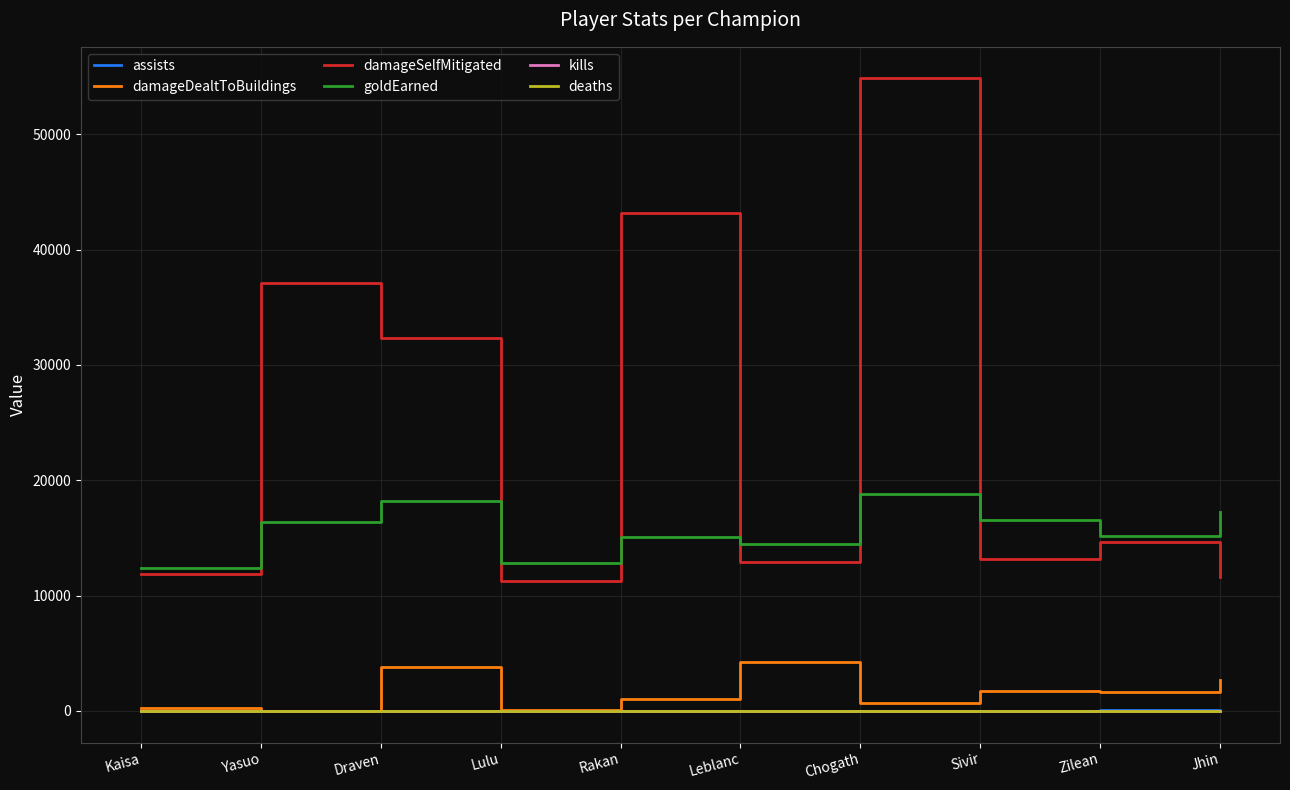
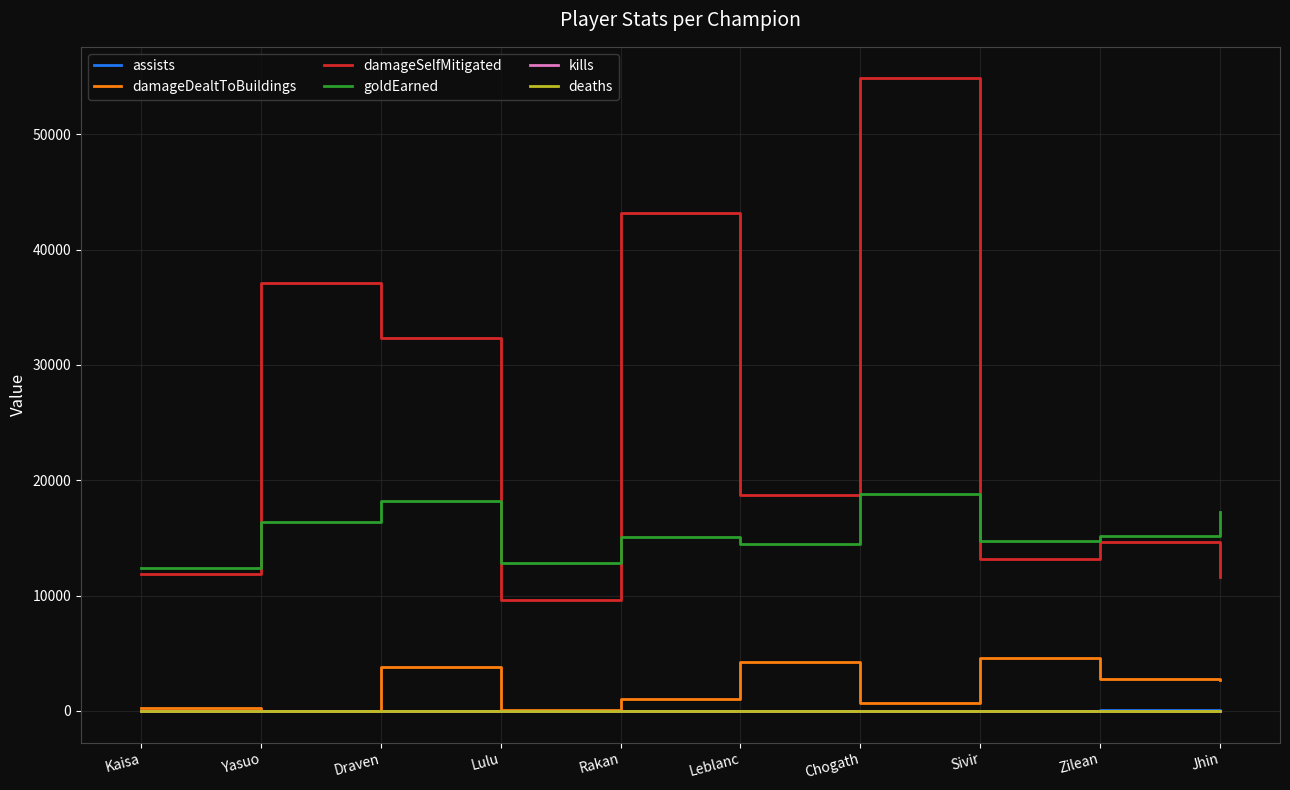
damageSelfMitigated, Lulu: 11200 -> 9600
damageSelfMitigated, Leblanc: 12900 -> 18700
damageDealtToBuildings, Sivir: 1700 -> 4600
goldEarned, Sivir: 16500 -> 14700
damageDealtToBuildings, Zilean: 1600 -> 2800
